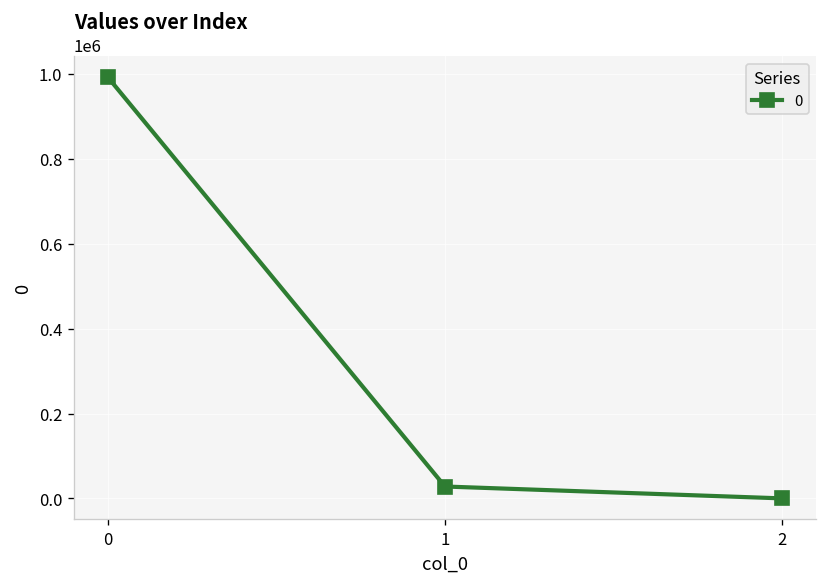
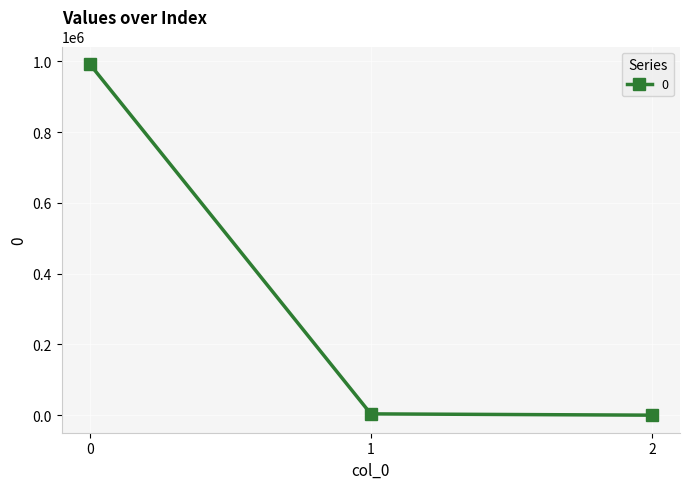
1: 30000 -> 0
